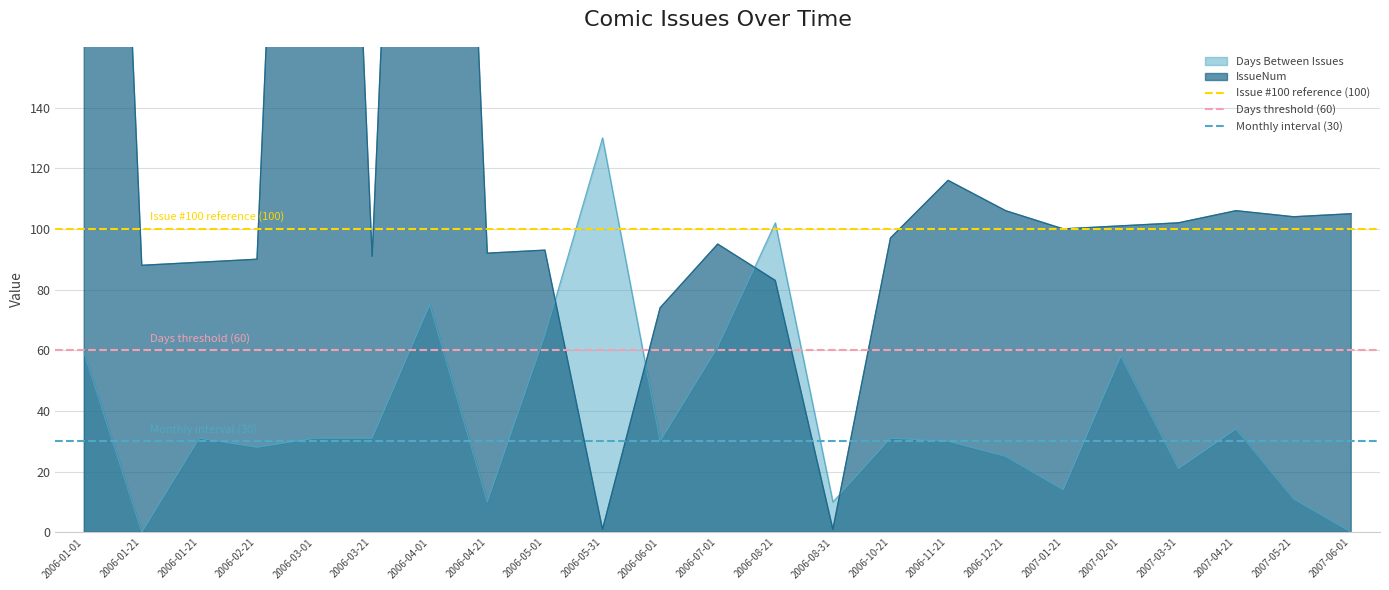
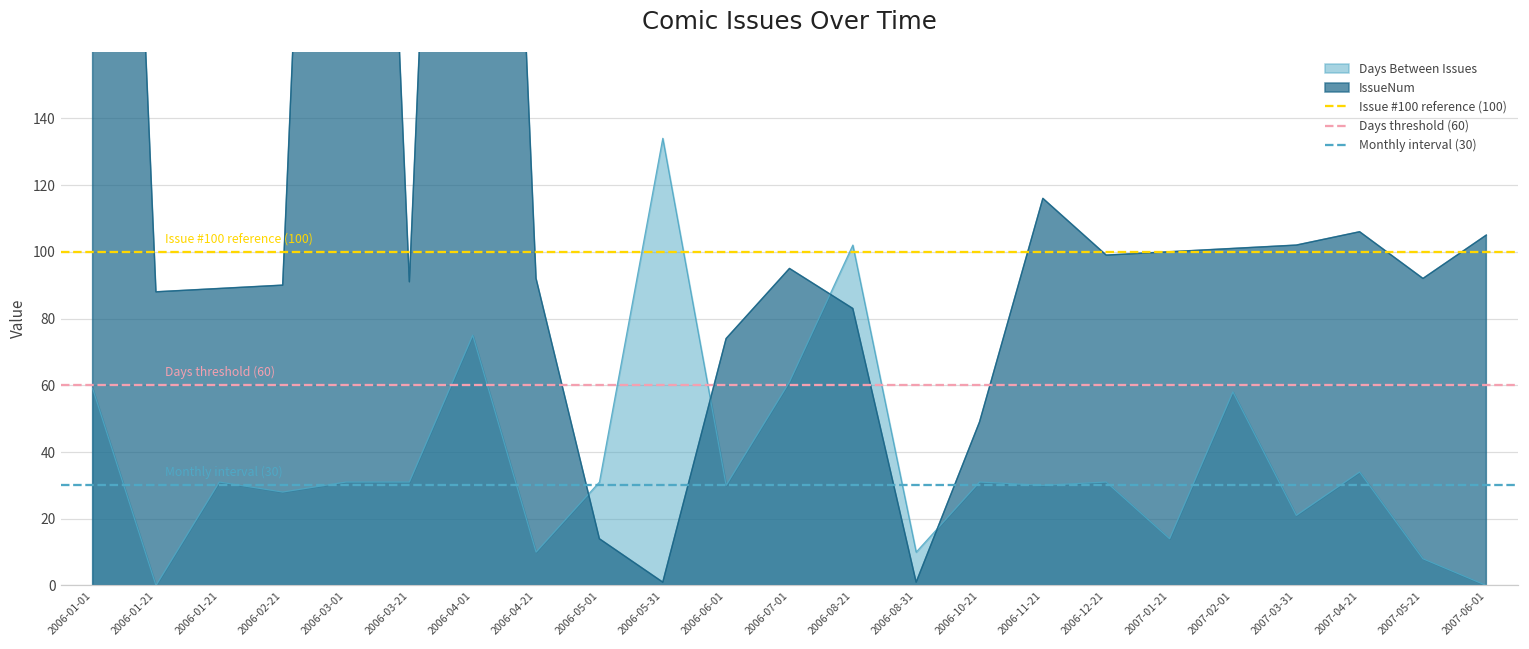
Days Between Issues, 2006-05-01: 65 -> 31
IssueNum, 2006-05-01: 93 -> 14
Days Between Issues, 2006-05-31: 130 -> 134
IssueNum, 2006-10-21: 97 -> 49
Days Between Issues, 2006-12-21: 25 -> 31
IssueNum, 2006-12-21: 106 -> 99
Days Between Issues, 2007-05-21: 11 -> 8
IssueNum, 2007-05-21: 104 -> 92
